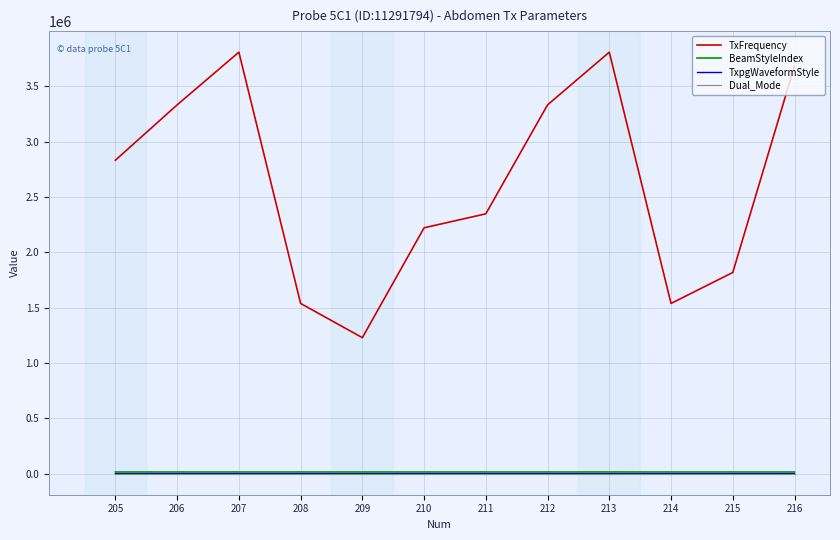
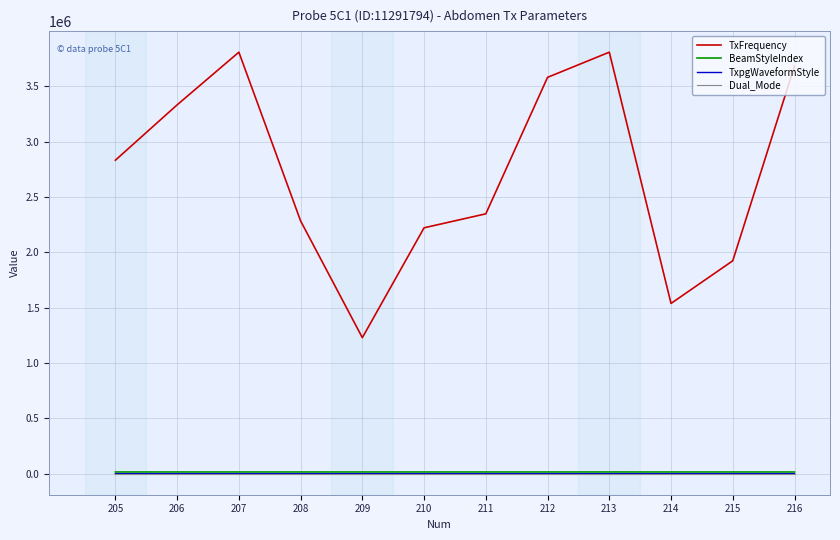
TxFrequency, 208: 1540000 -> 2280000
TxFrequency, 212: 3330000 -> 3580000
TxFrequency, 215: 1820000 -> 1920000
